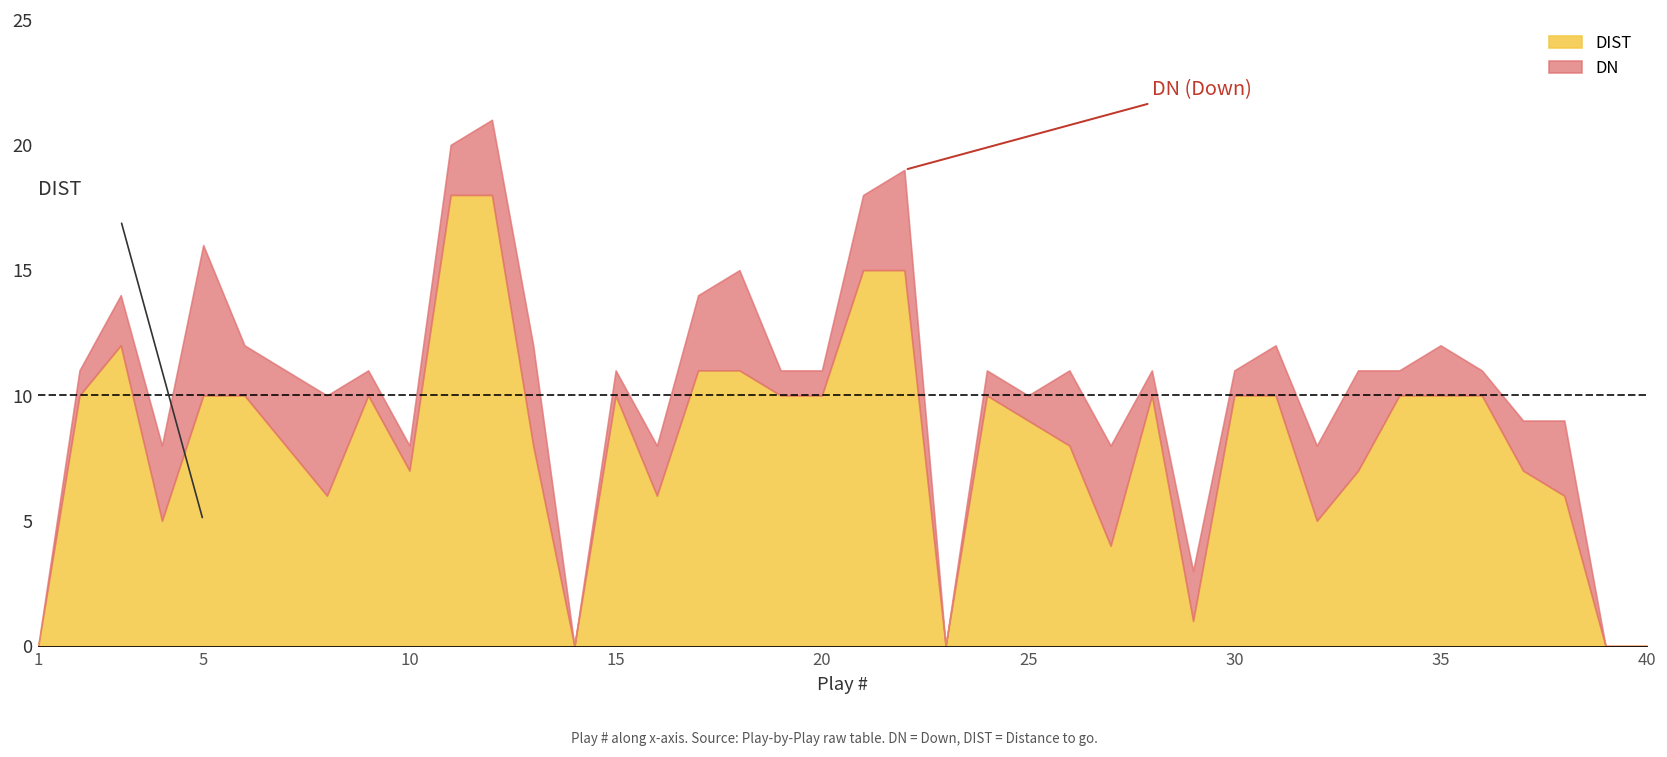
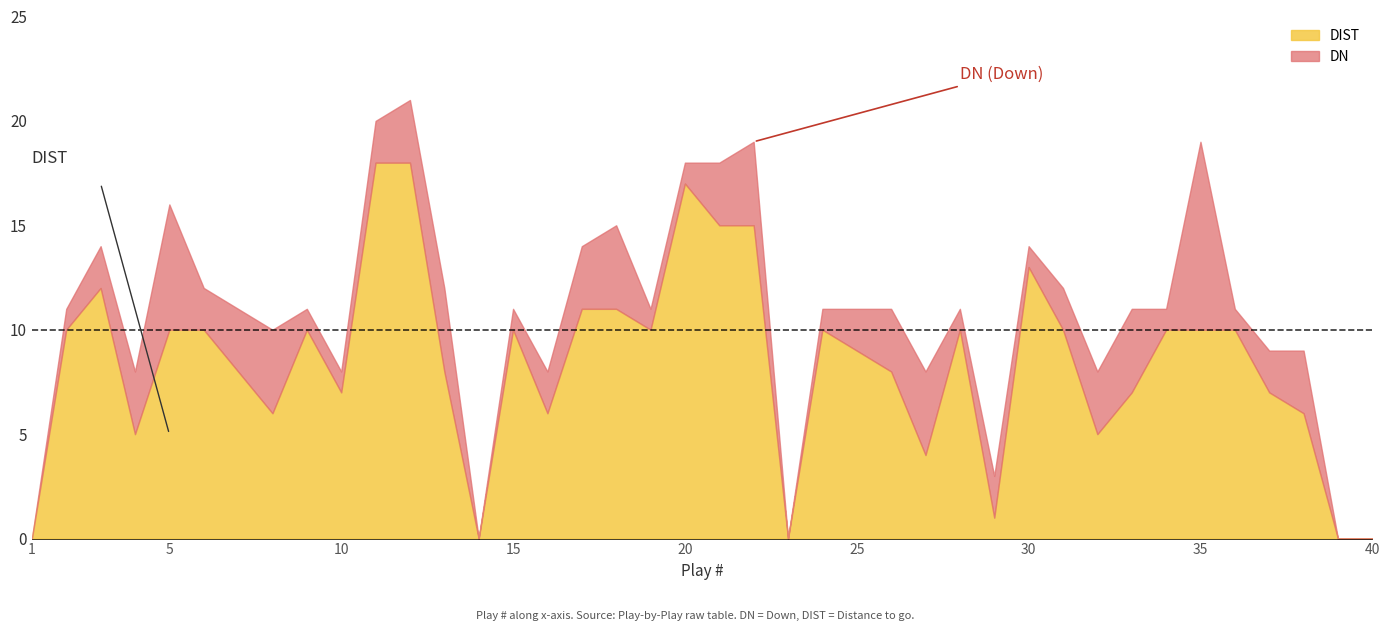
DIST, 20: 10 -> 17
DN, 25: 1 -> 2
DIST, 30: 10 -> 13
DN, 35: 2 -> 9
